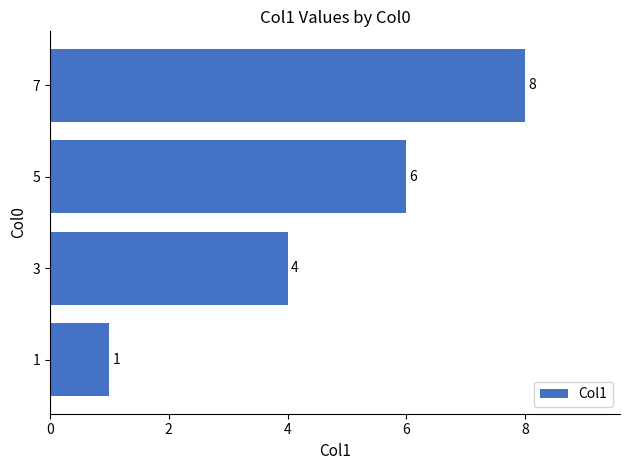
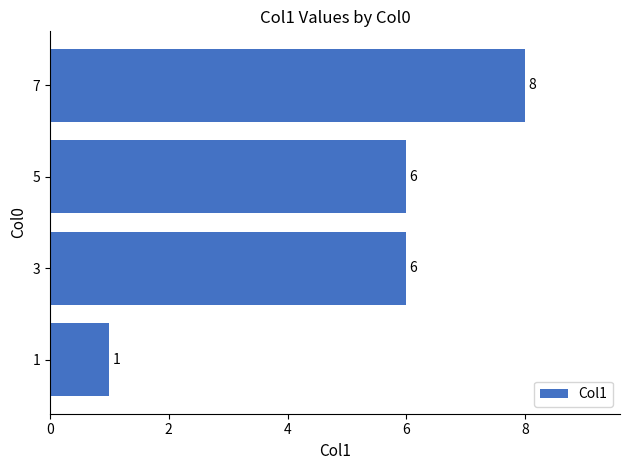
3: 4 -> 6
